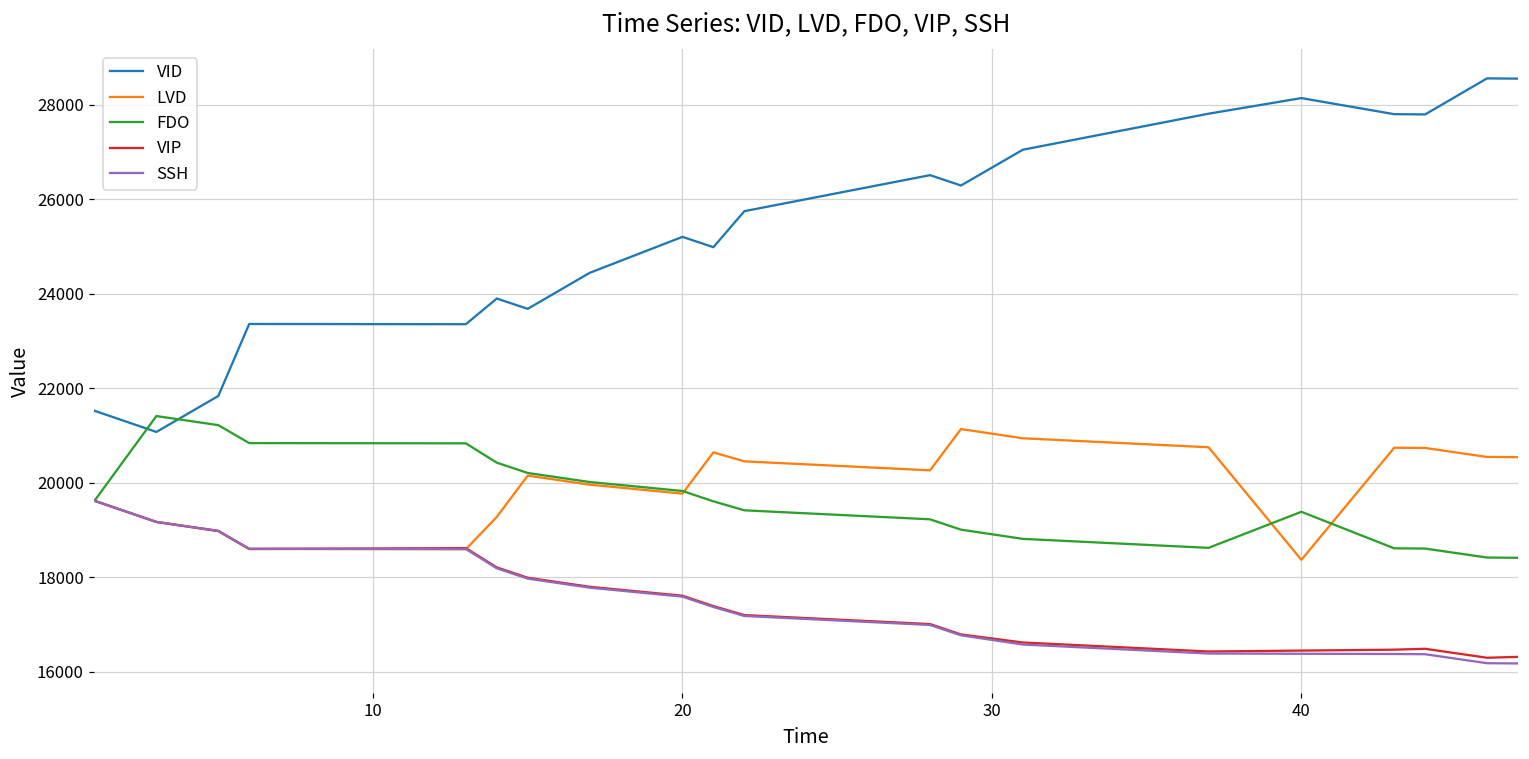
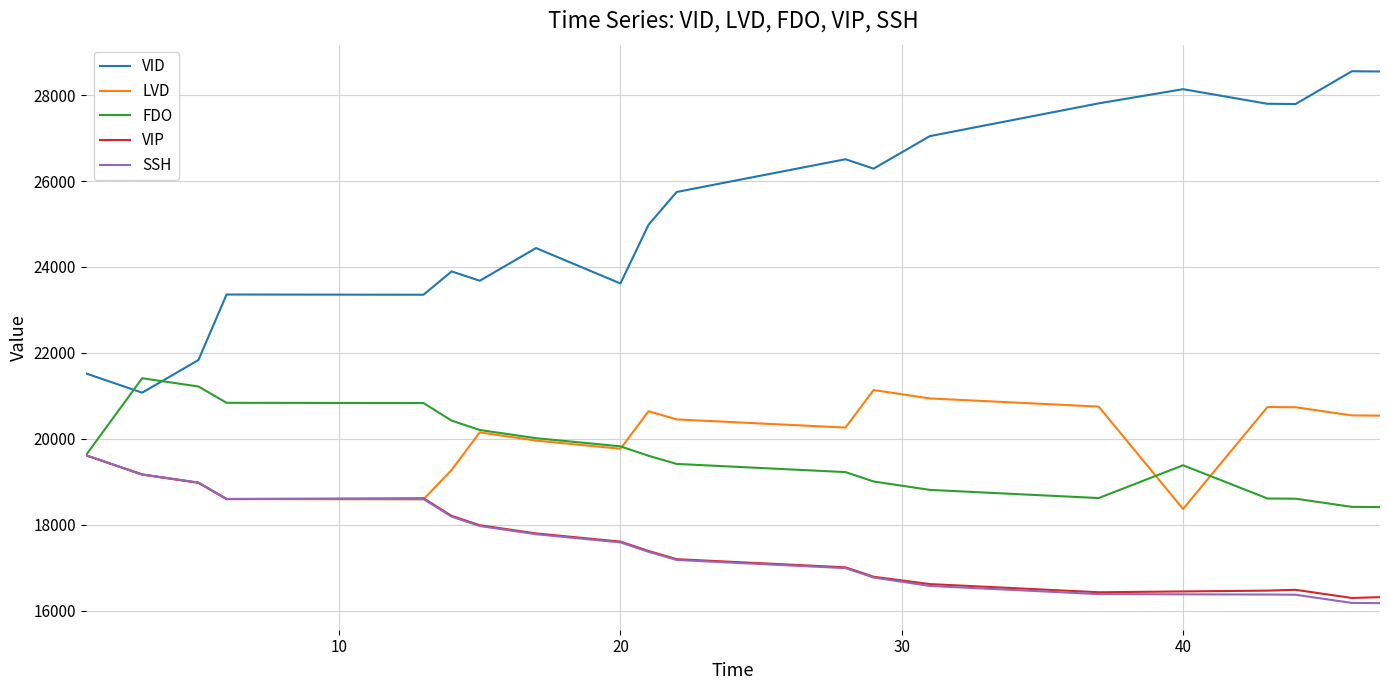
VID, 20: 25200 -> 23600
